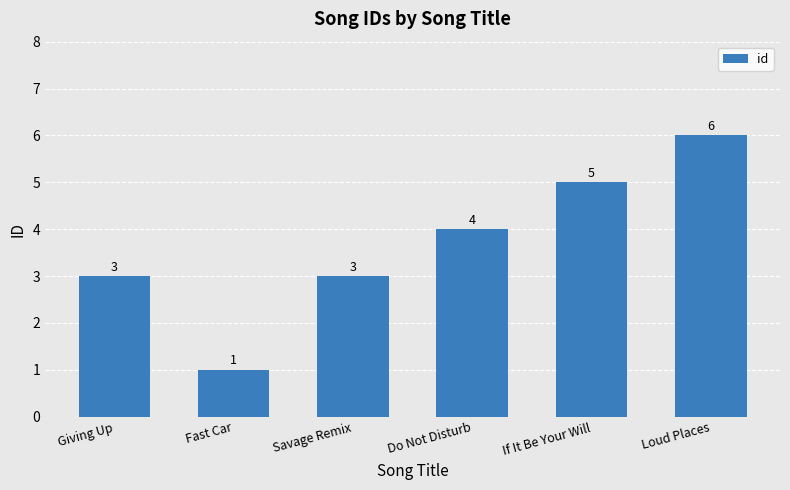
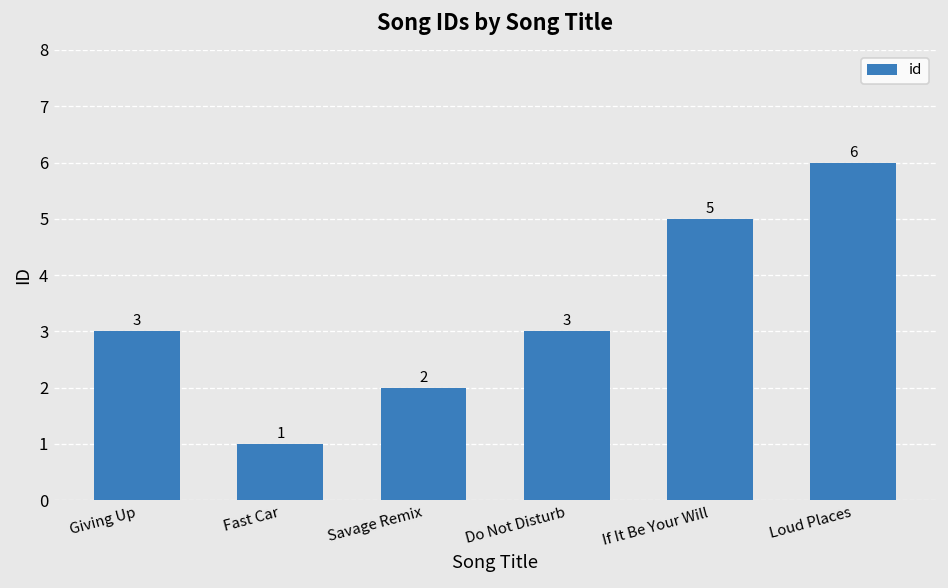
Savage Remix: 3 -> 2
Do Not Disturb: 4 -> 3
